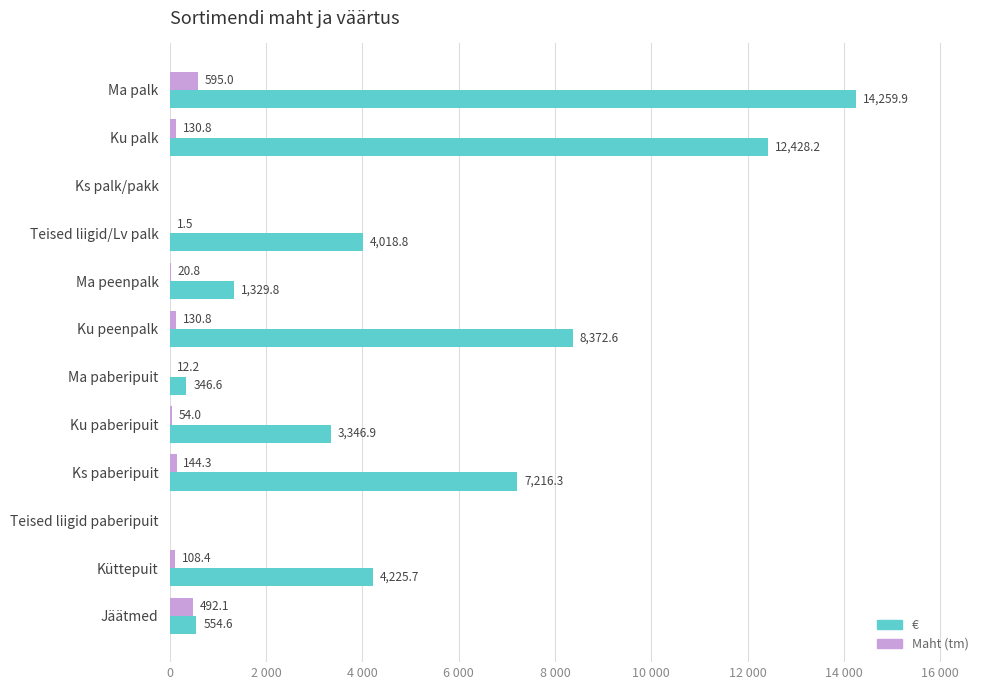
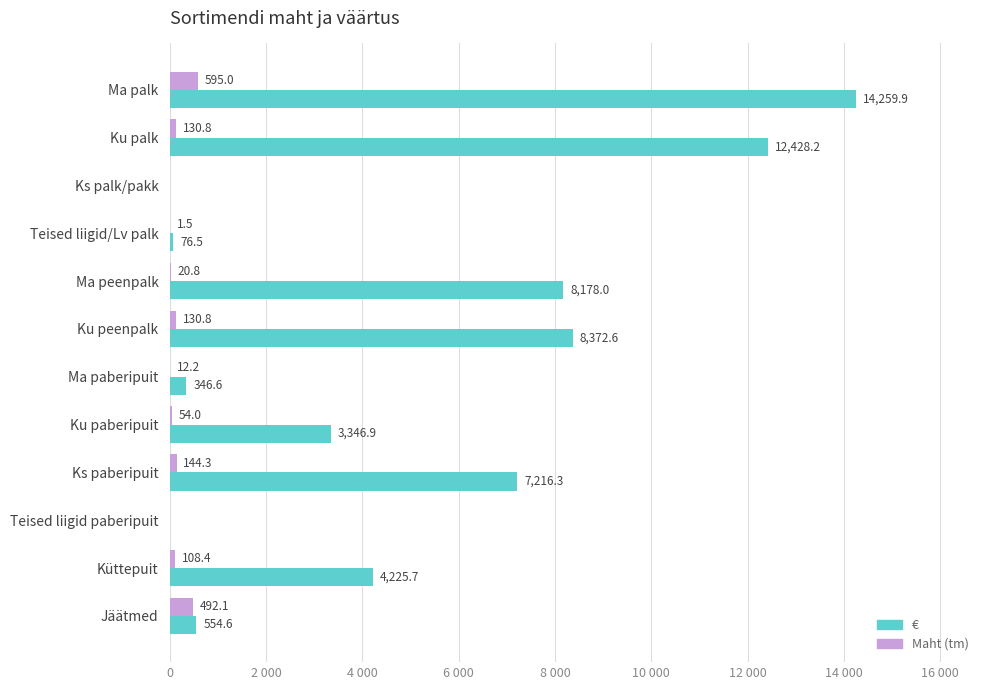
€, Teised liigid/Lv palk: 4,018.8 -> 76.5
€, Ma peenpalk: 1,329.8 -> 8,178.0
